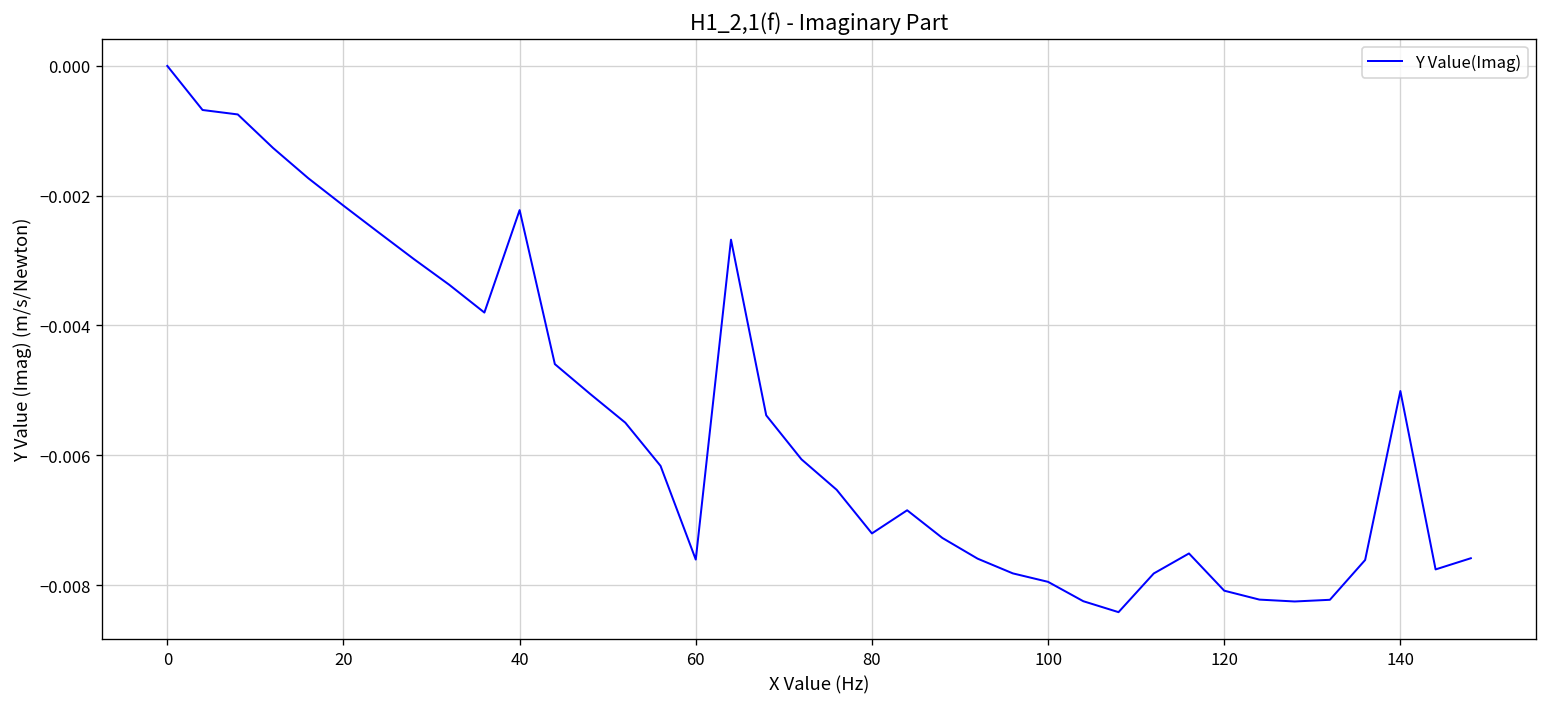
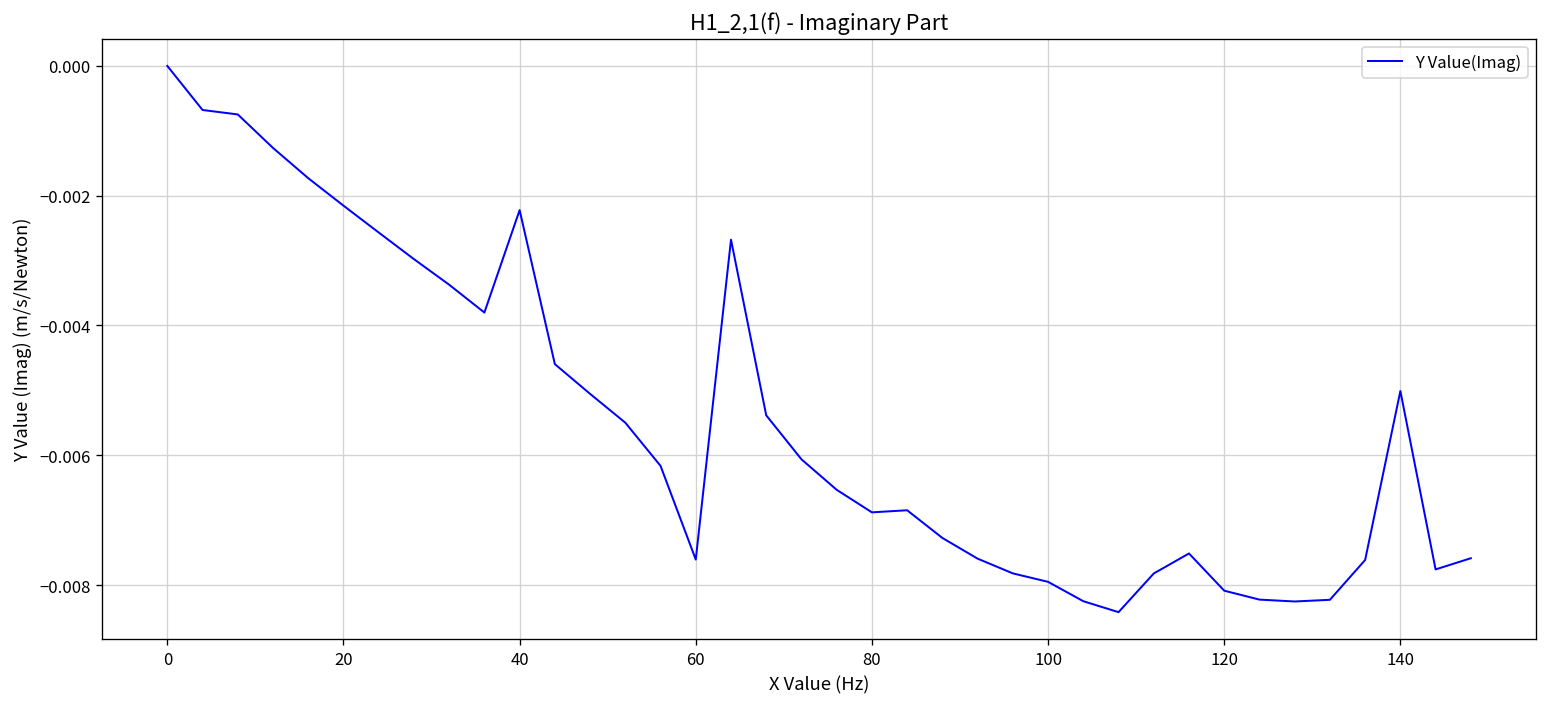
80: -0.0072 -> -0.0069
